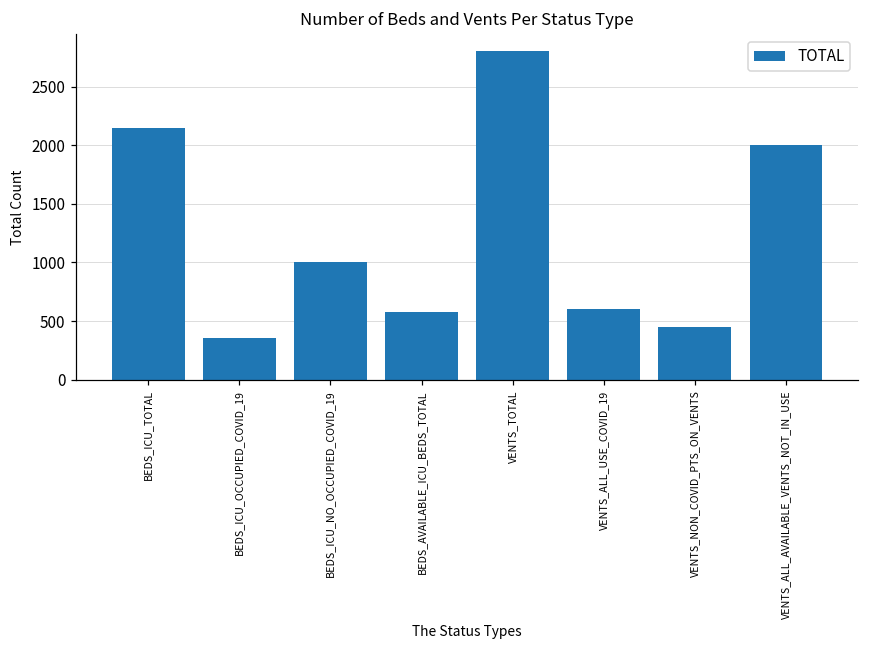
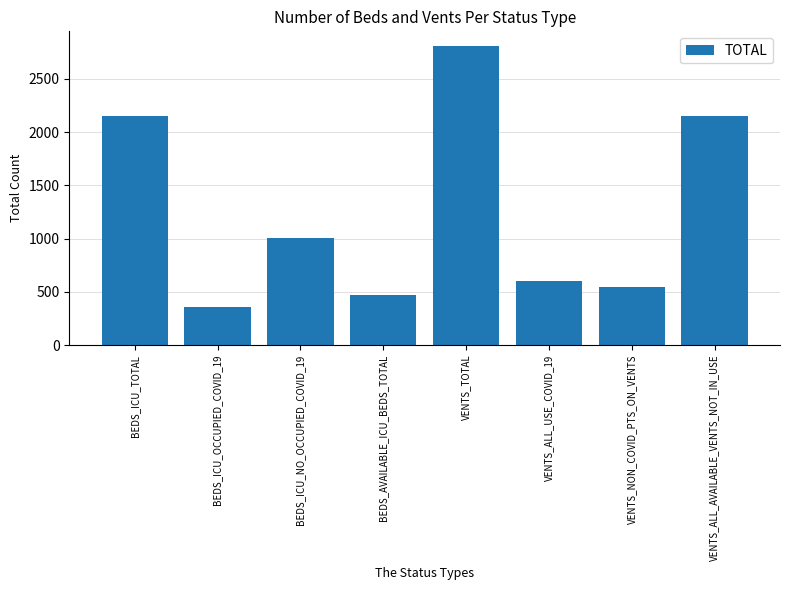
BEDS_AVAILABLE_ICU_BEDS_TOTAL: 580 -> 470
VENTS_NON_COVID_PTS_ON_VENTS: 450 -> 540
VENTS_ALL_AVAILABLE_VENTS_NOT_IN_USE: 2000 -> 2150
